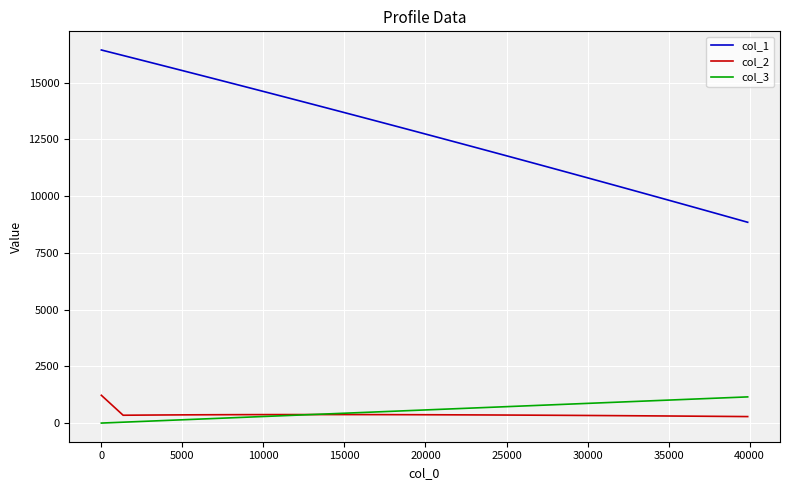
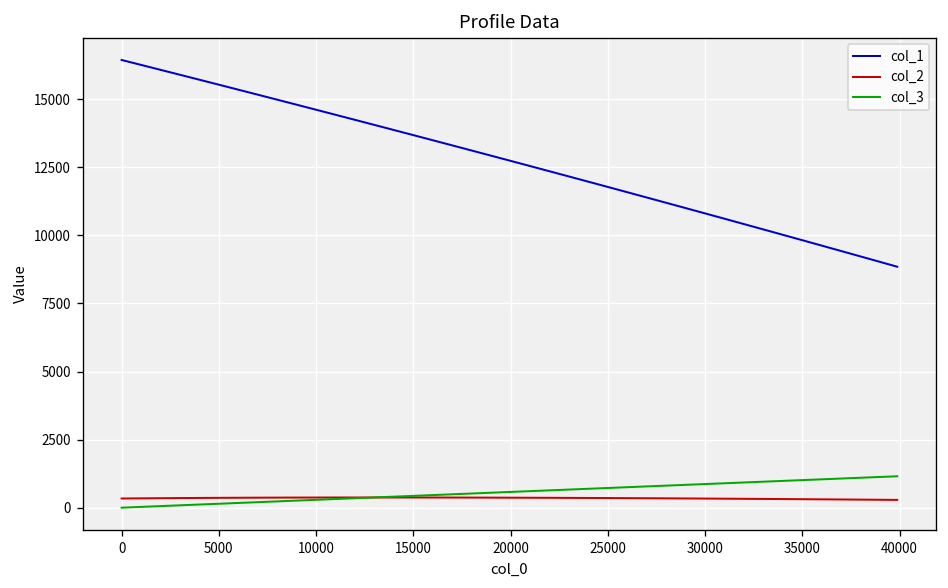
col_2, 0: 1200 -> 300
